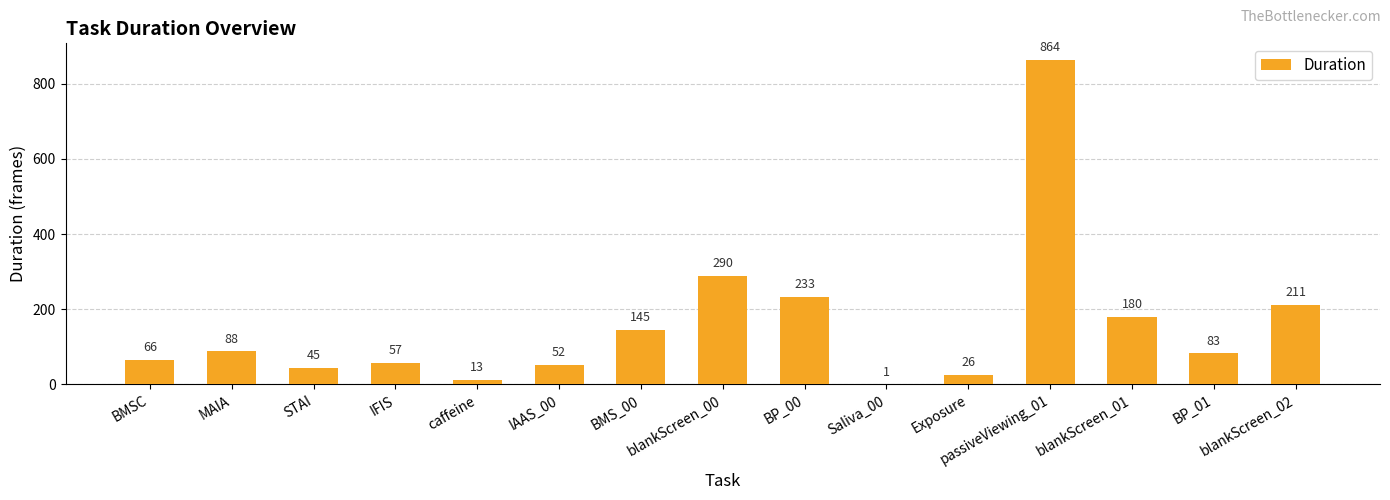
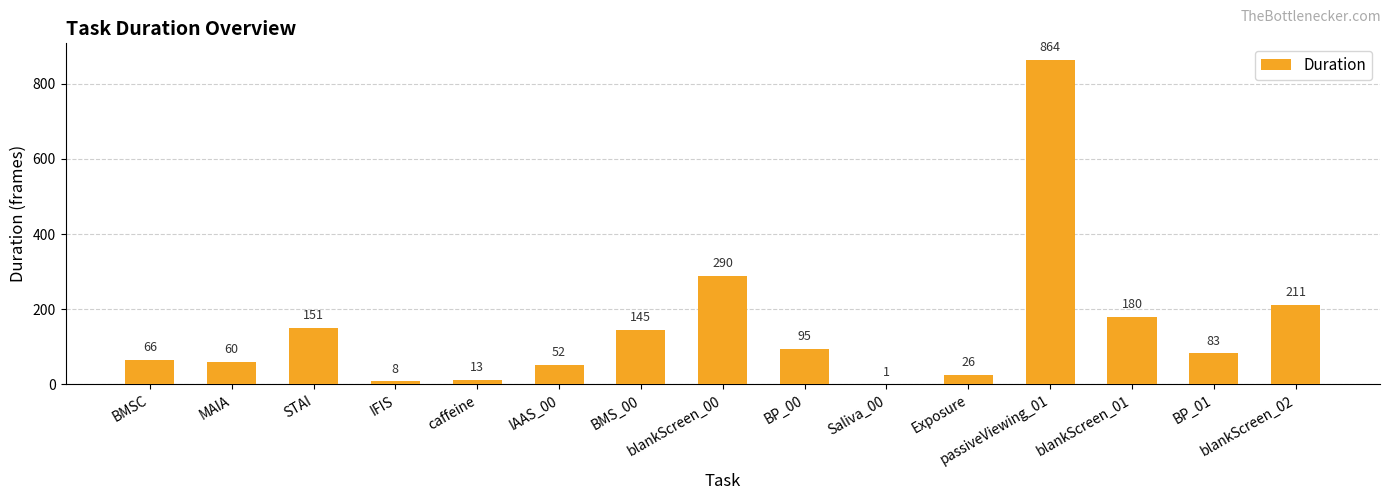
MAIA: 88 -> 60
STAI: 45 -> 151
IFIS: 57 -> 8
BP_00: 233 -> 95
